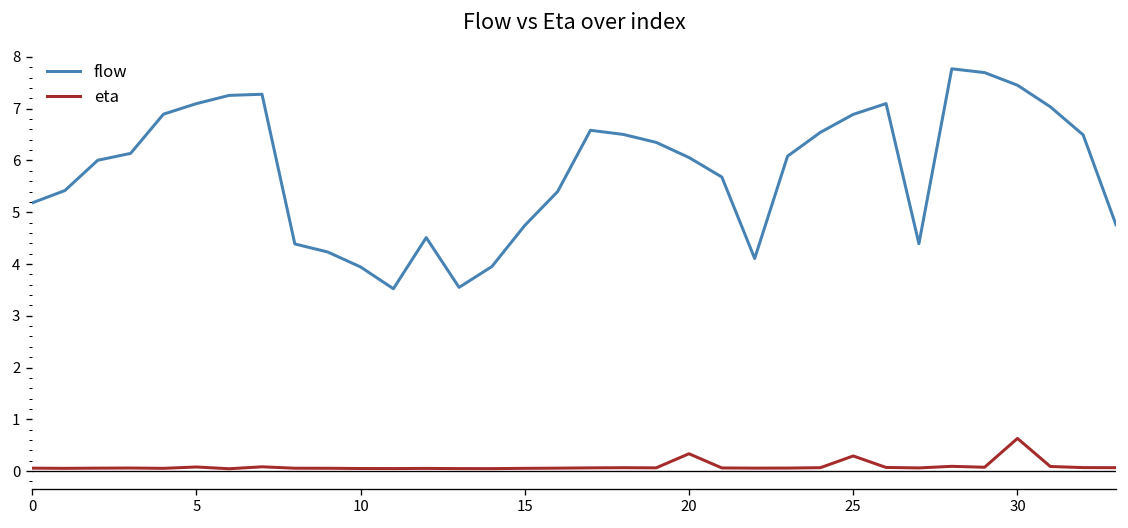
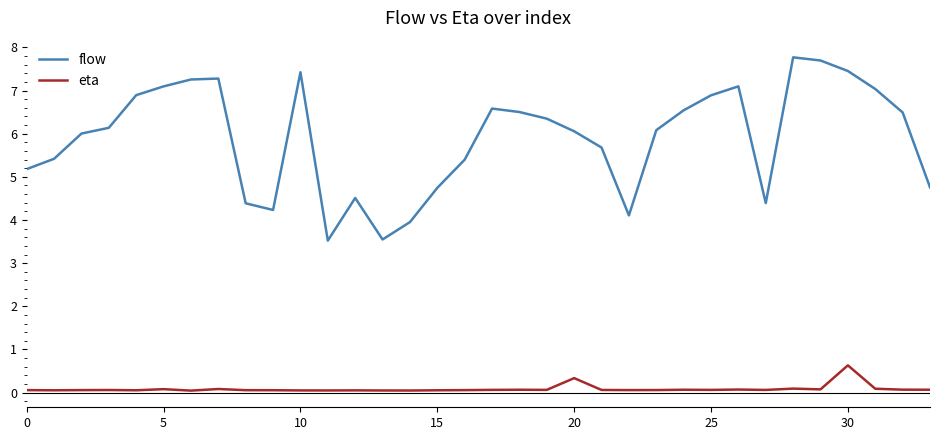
flow, 10: 3.9 -> 7.4
eta, 25: 0.3 -> 0.1
